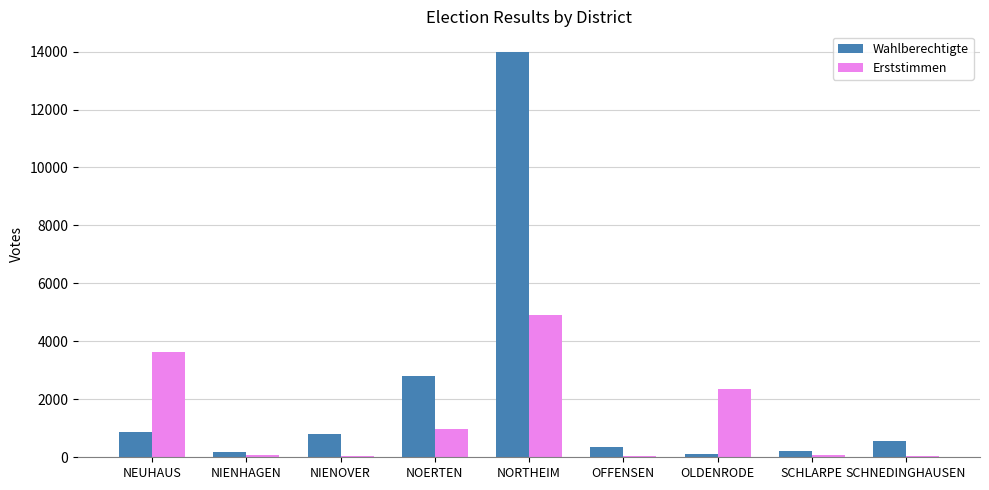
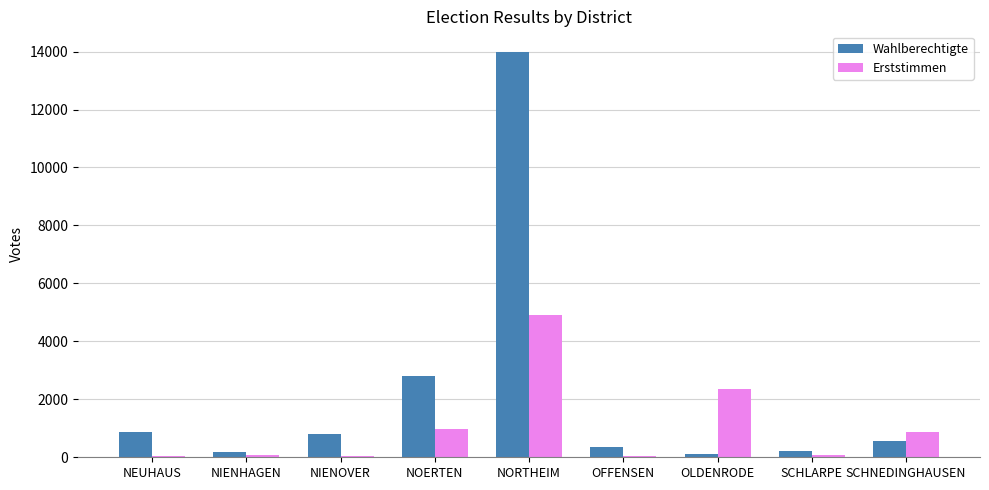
Erststimmen, NEUHAUS: 3600 -> 100
Erststimmen, SCHNEDINGHAUSEN: 0 -> 900
